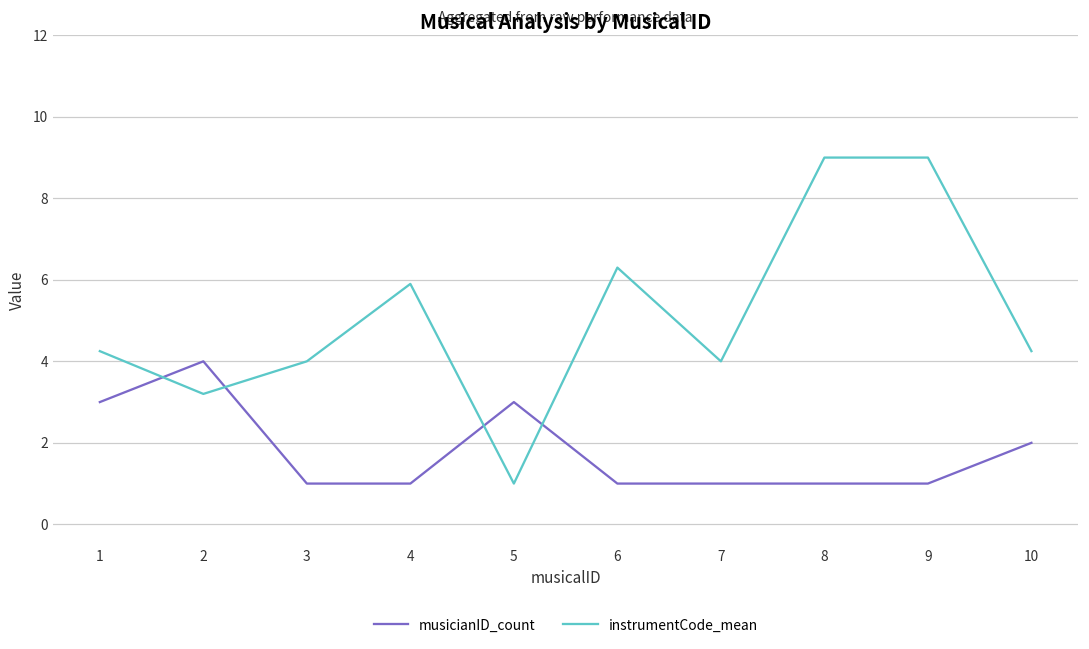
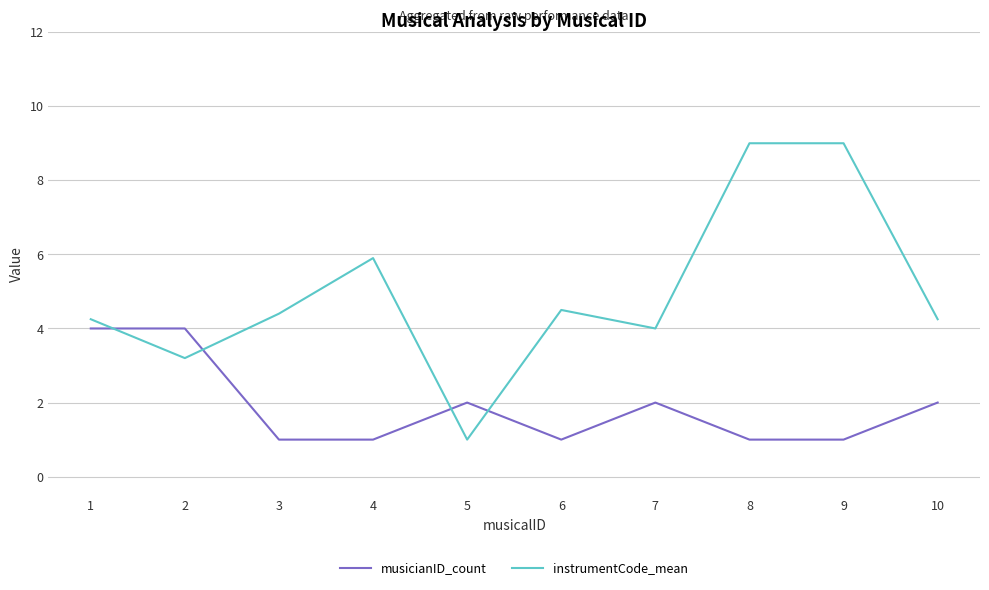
musicianID_count, 1: 3 -> 4
instrumentCode_mean, 3: 4.0 -> 4.4
musicianID_count, 5: 3 -> 2
instrumentCode_mean, 6: 6.3 -> 4.5
musicianID_count, 7: 1 -> 2
